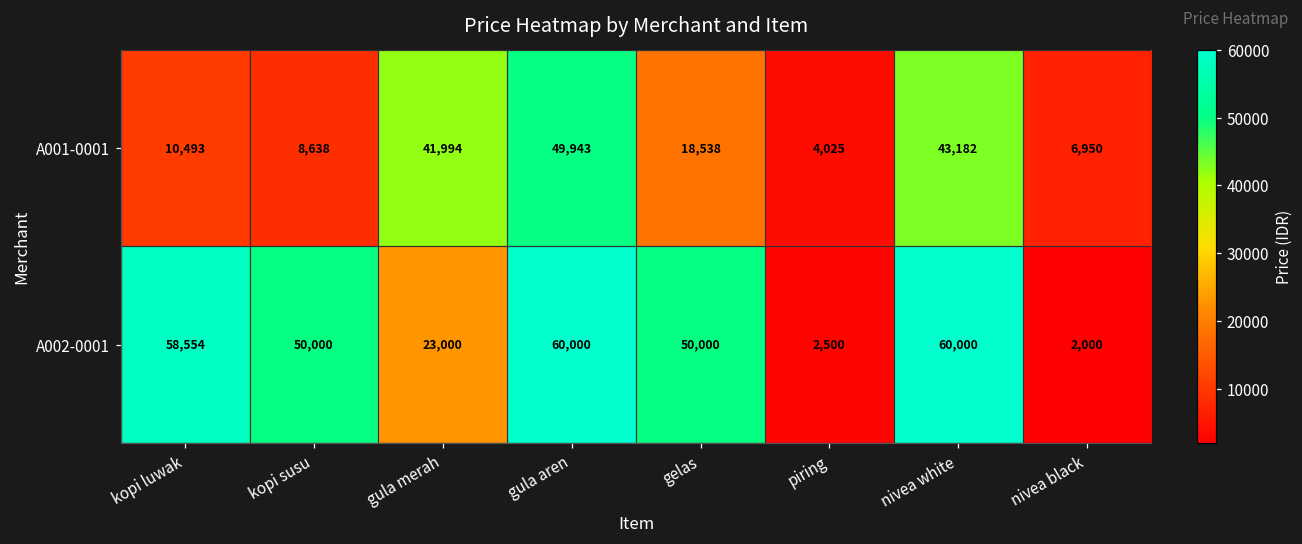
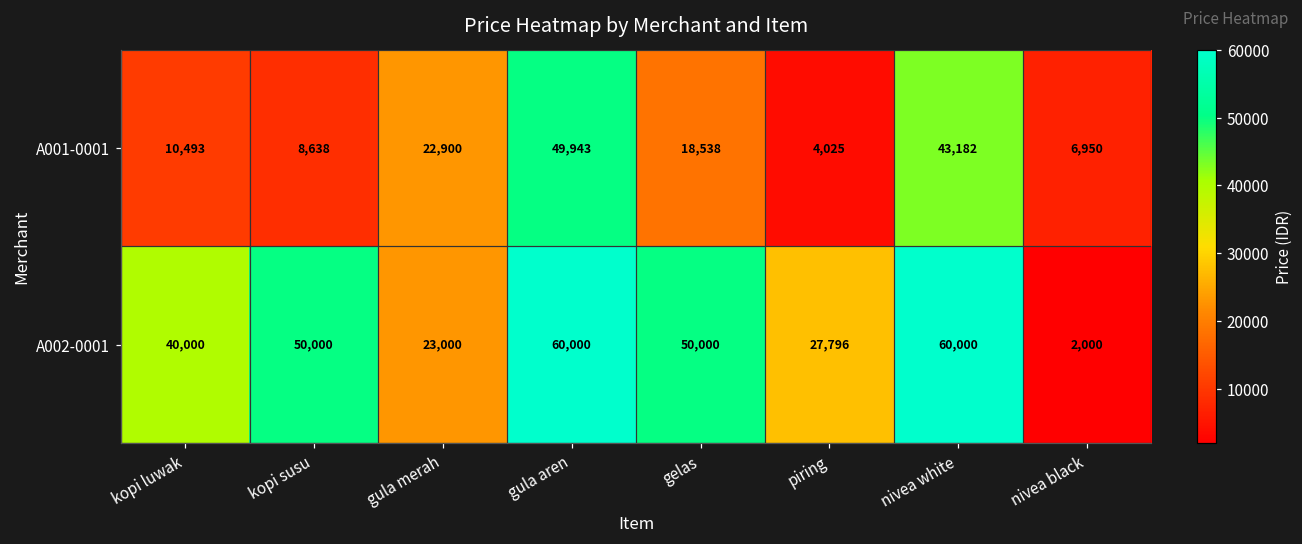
A001-0001, gula merah: 41,994 -> 22,900
A002-0001, kopi luwak: 58,554 -> 40,000
A002-0001, piring: 2,500 -> 27,796
